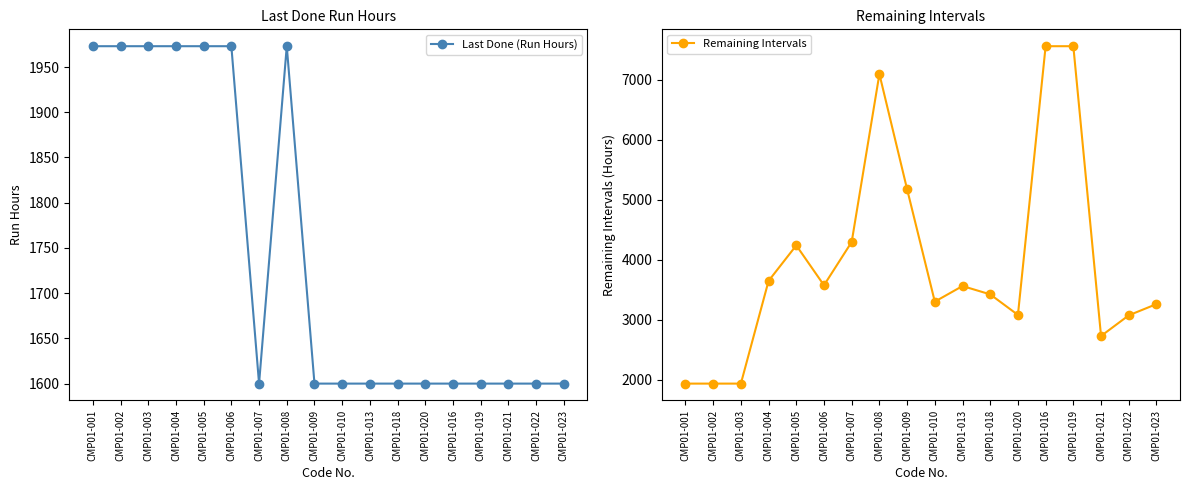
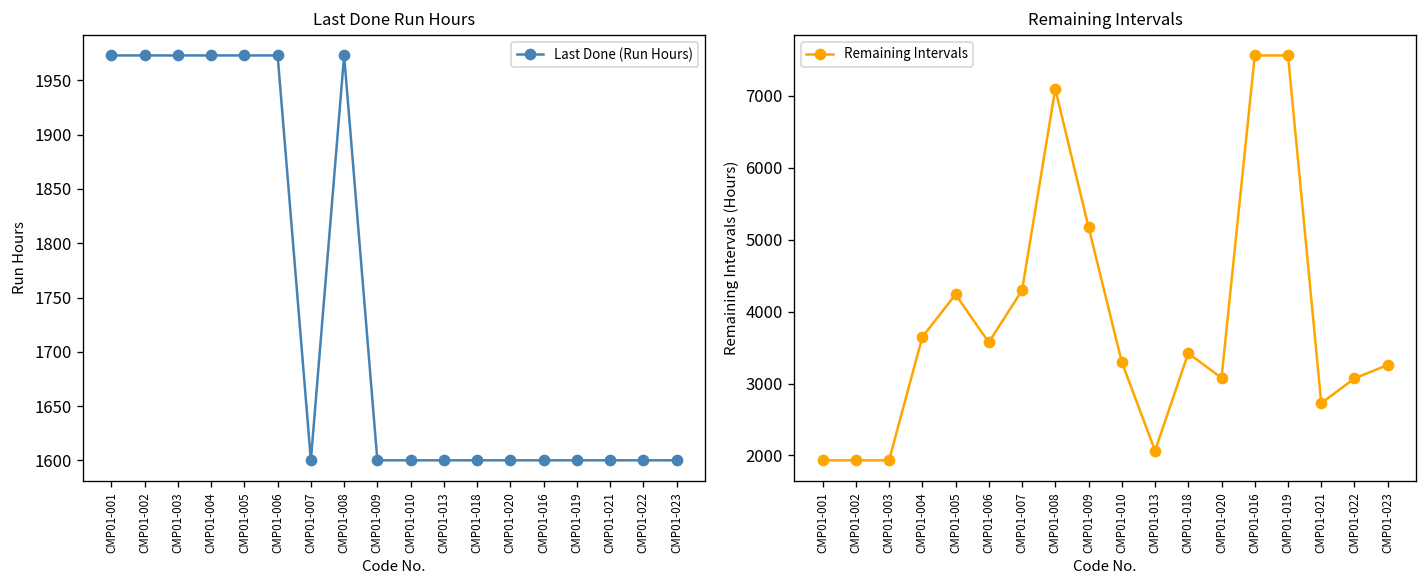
Remaining Intervals, CMP01-013: 3600 -> 2100
